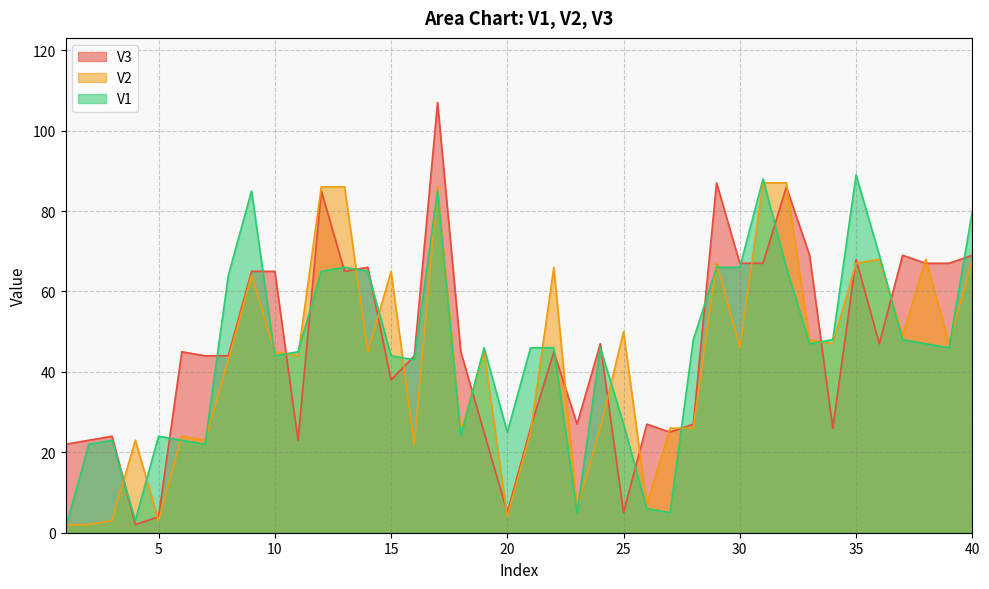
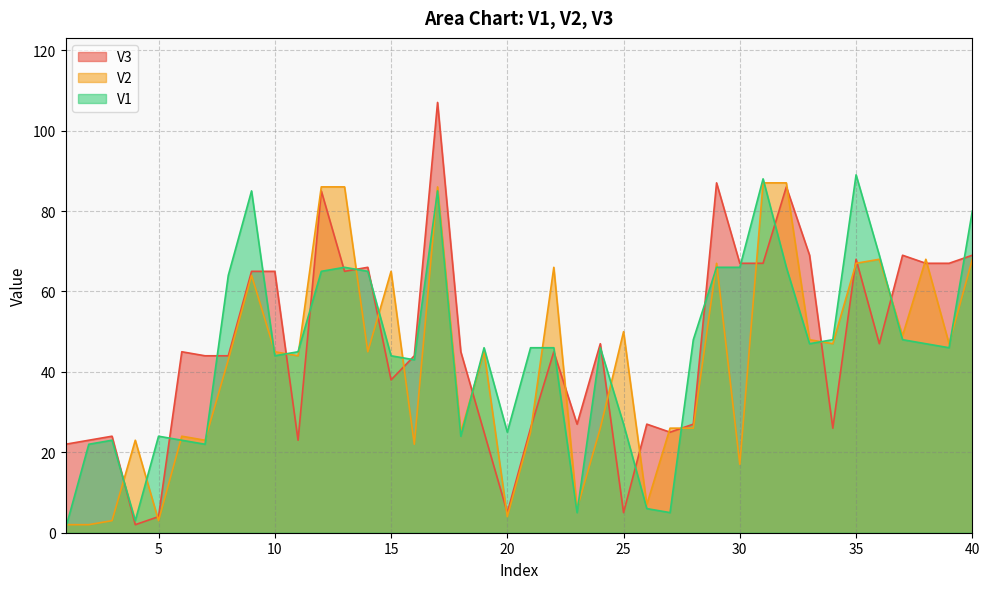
V2, 30: 46 -> 17
